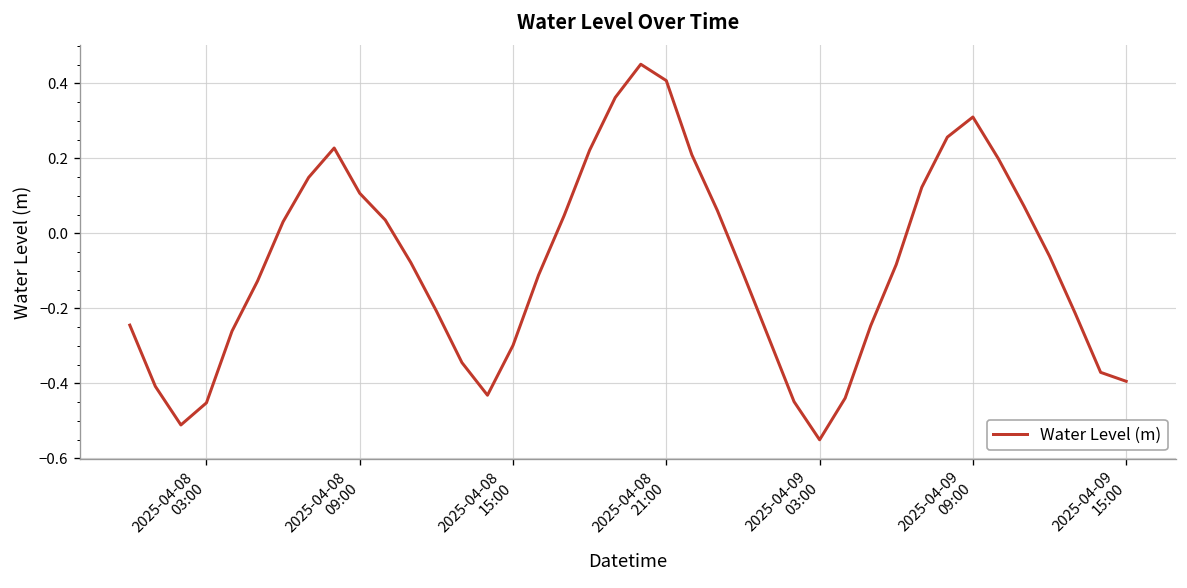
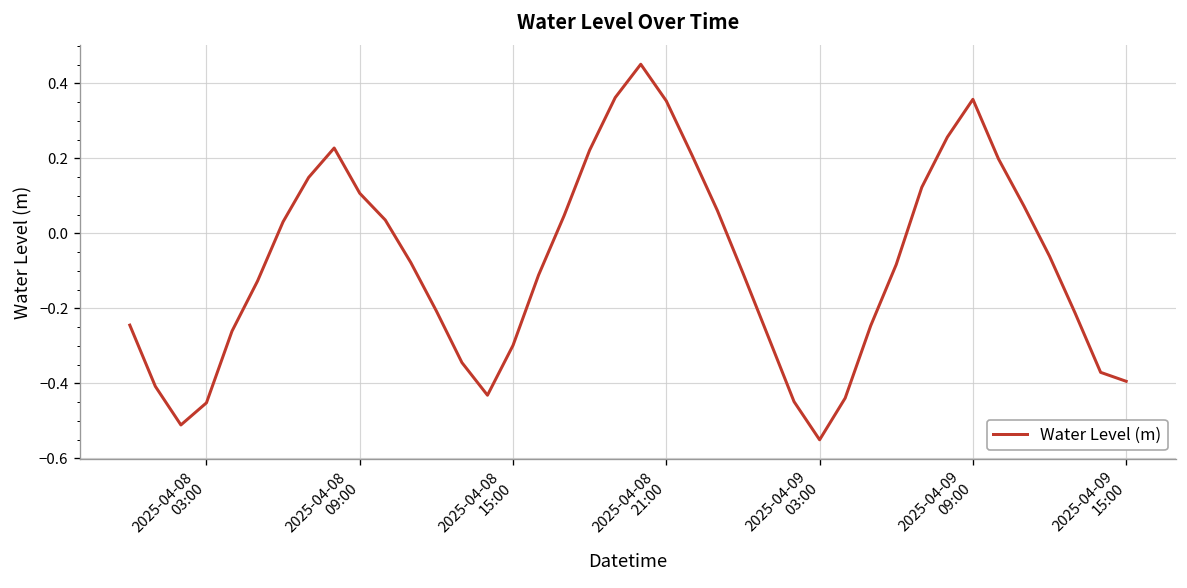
2025-04-08 21:00: 0.41 -> 0.35
2025-04-09 09:00: 0.31 -> 0.36
